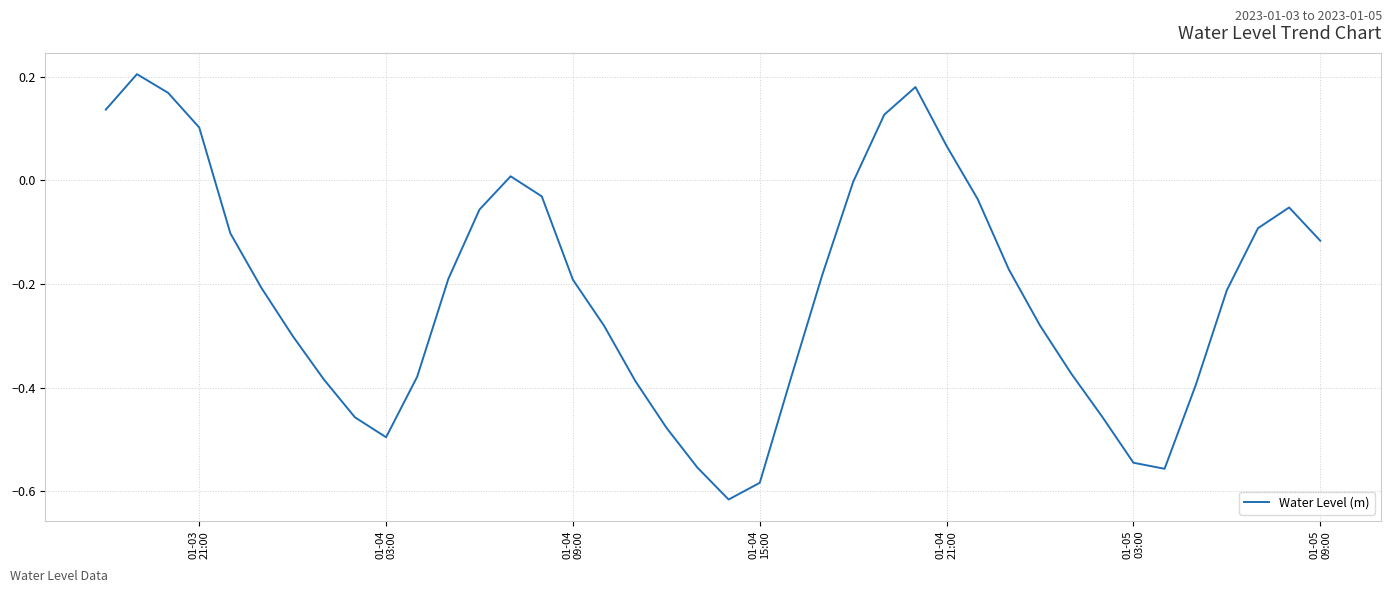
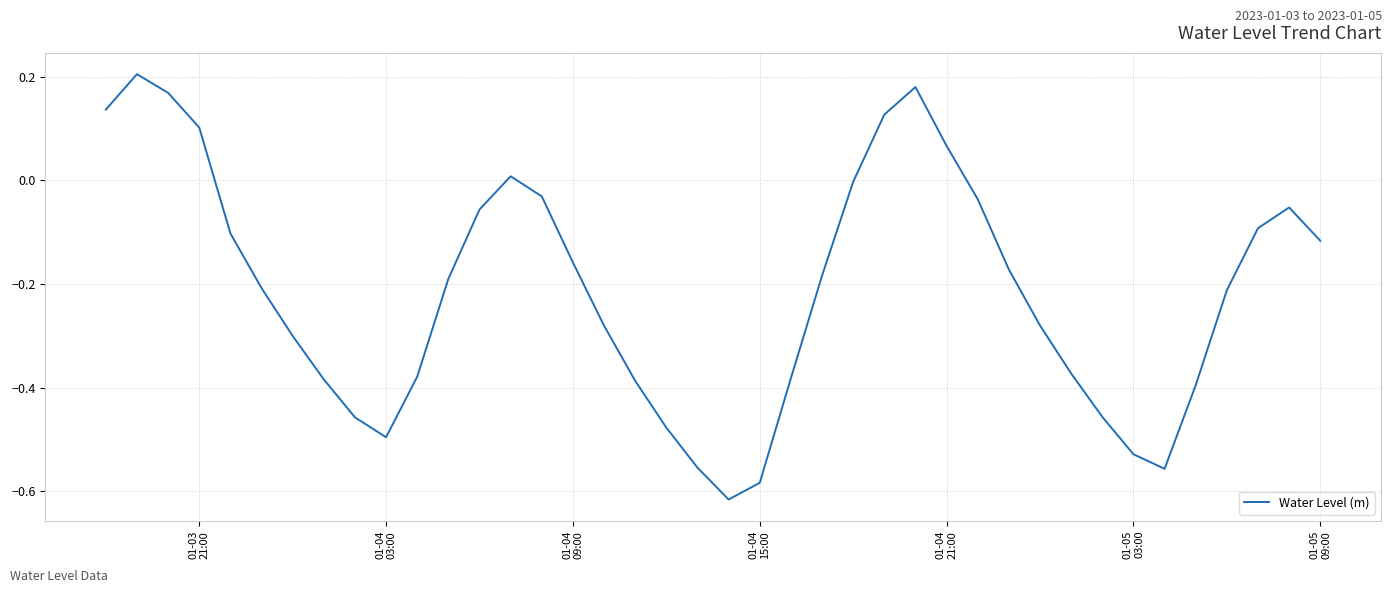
01-04 09:00: -0.19 -> -0.16
01-05 03:00: -0.54 -> -0.53
